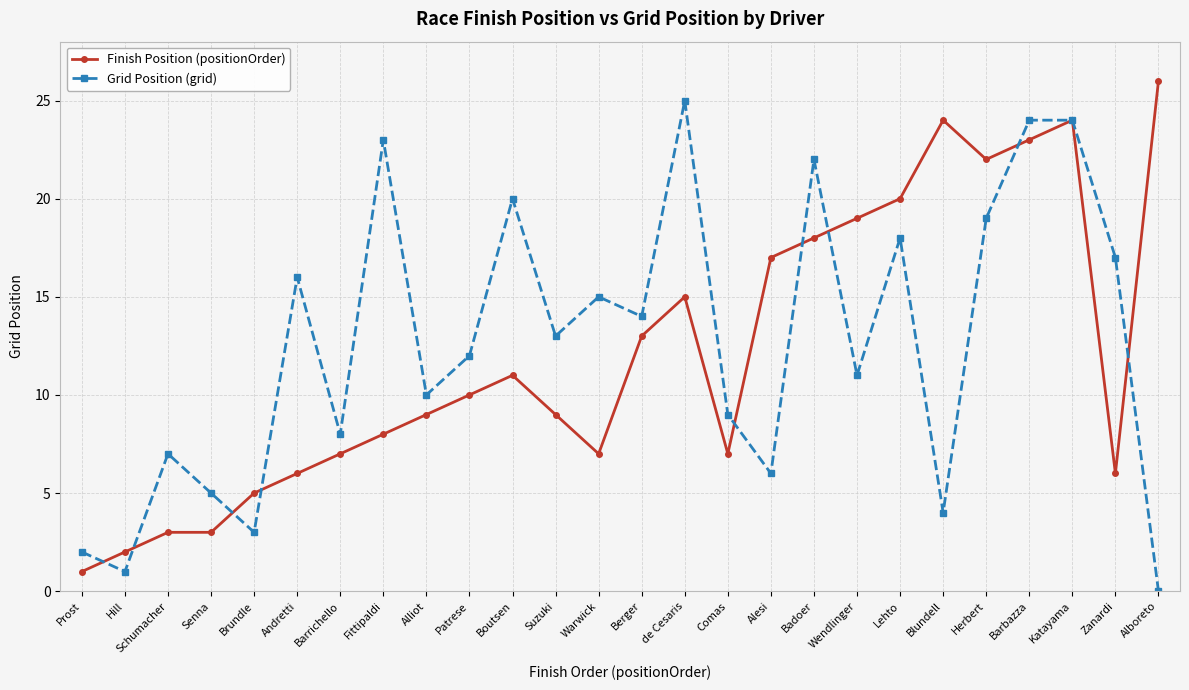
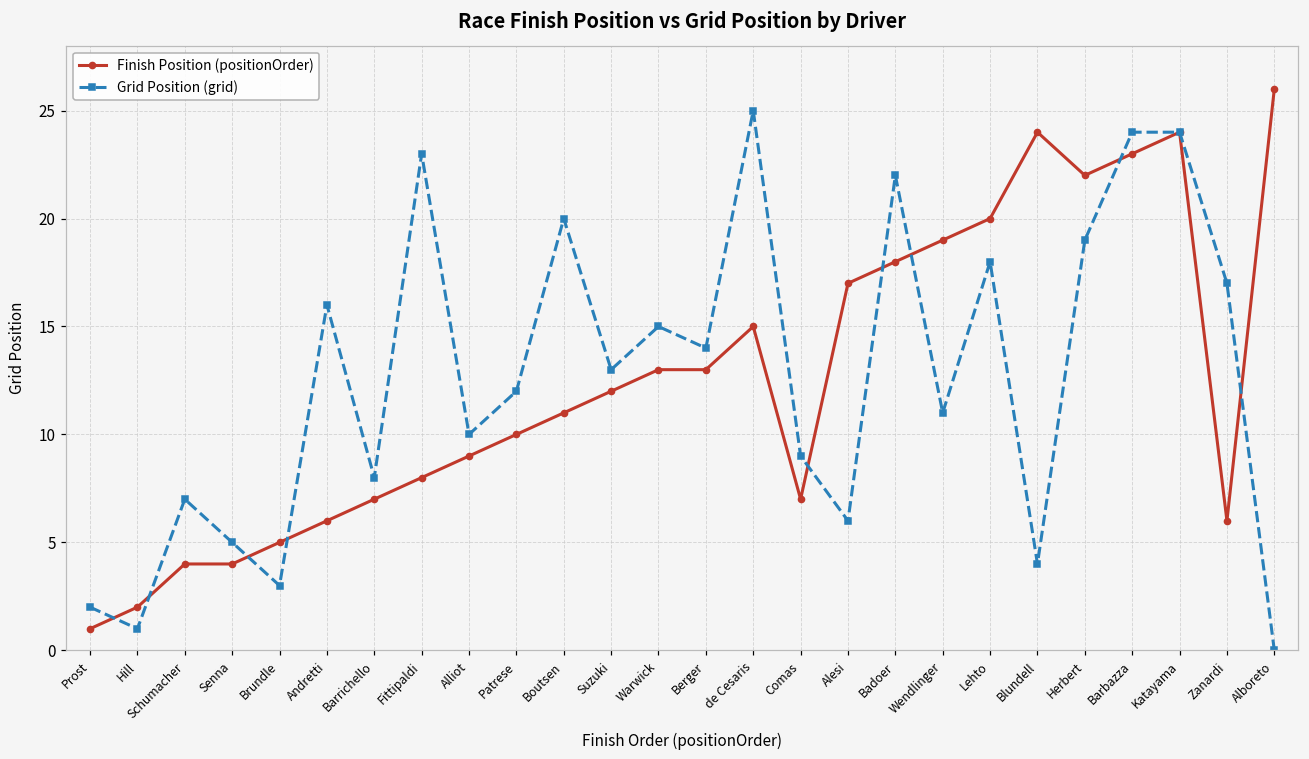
Finish Position (positionOrder), Schumacher: 3 -> 4
Finish Position (positionOrder), Senna: 3 -> 4
Finish Position (positionOrder), Suzuki: 9 -> 12
Finish Position (positionOrder), Warwick: 7 -> 13
